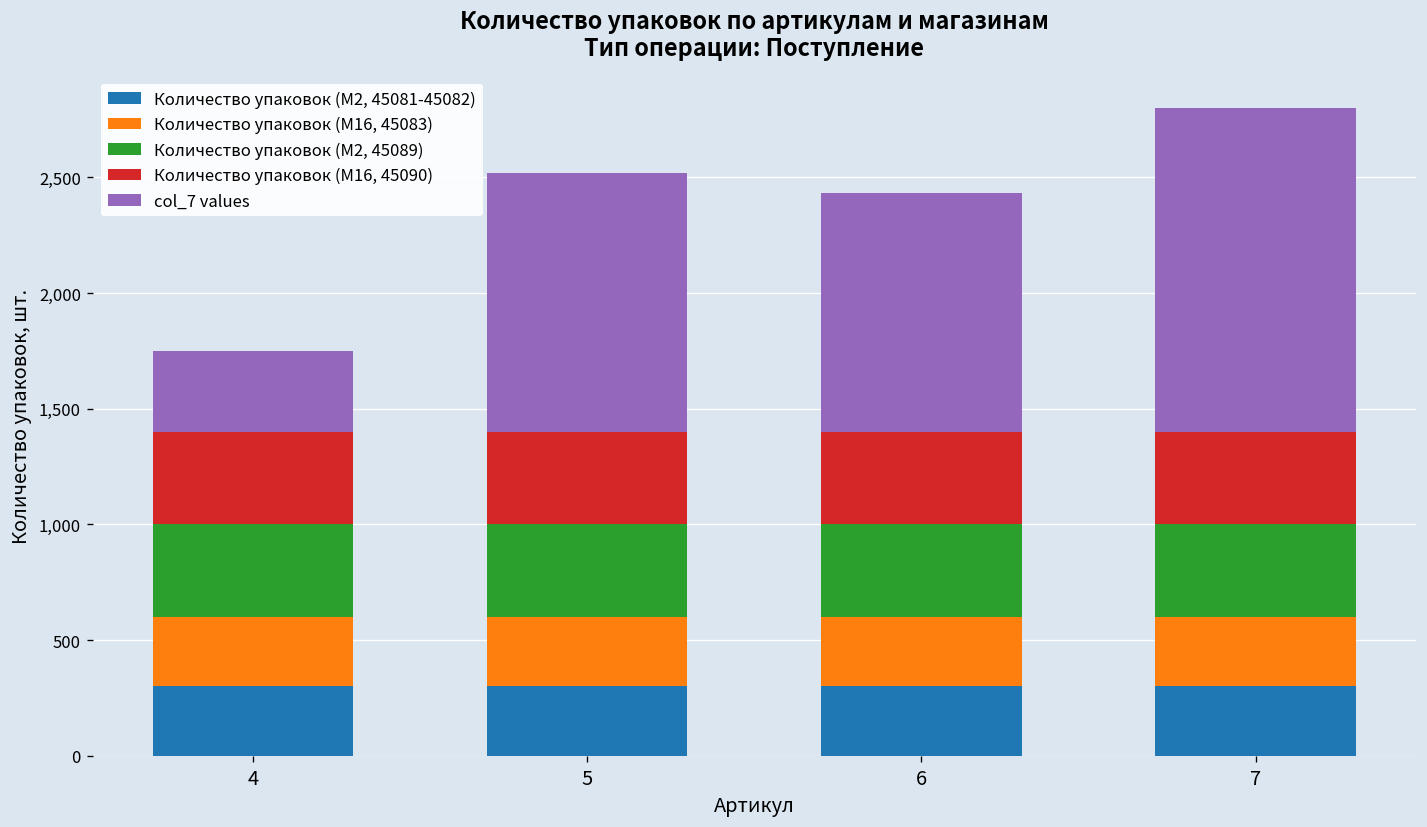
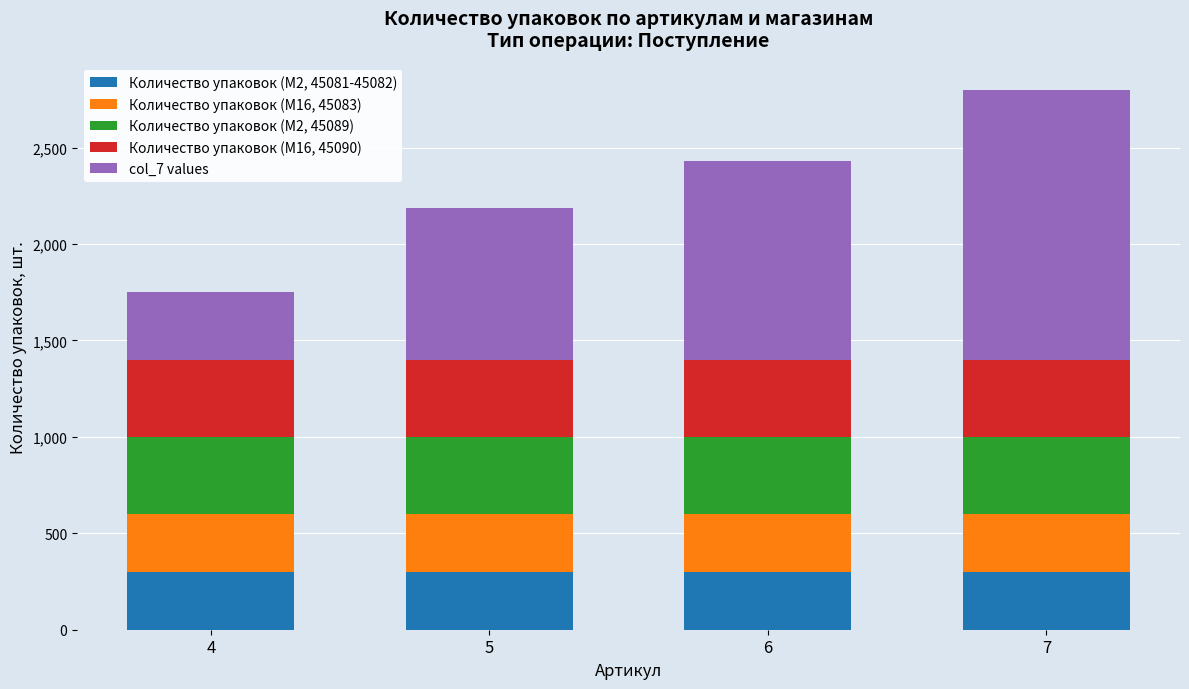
col_7 values, 5: 1,120 -> 790
